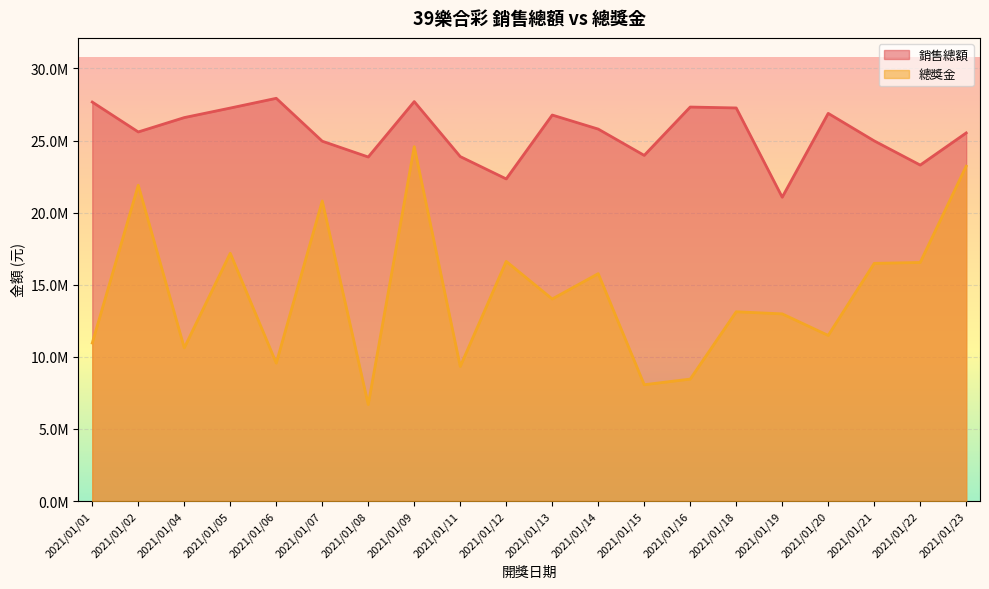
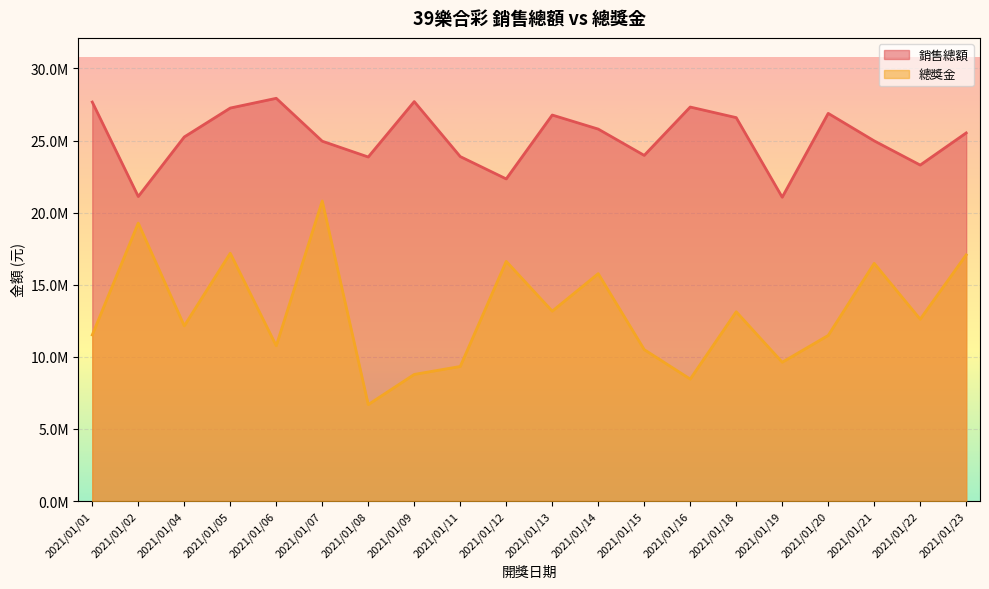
總獎金, 2021/01/01: 11000000 -> 11500000
銷售總額, 2021/01/02: 25600000 -> 21100000
總獎金, 2021/01/02: 21900000 -> 19300000
銷售總額, 2021/01/04: 26600000 -> 25200000
總獎金, 2021/01/04: 10600000 -> 12200000
總獎金, 2021/01/06: 9600000 -> 10800000
總獎金, 2021/01/09: 24600000 -> 8800000
總獎金, 2021/01/13: 14000000 -> 13200000
總獎金, 2021/01/15: 8100000 -> 10500000
銷售總額, 2021/01/18: 27300000 -> 26600000
總獎金, 2021/01/19: 13000000 -> 9600000
總獎金, 2021/01/22: 16500000 -> 12600000
總獎金, 2021/01/23: 23200000 -> 17100000
